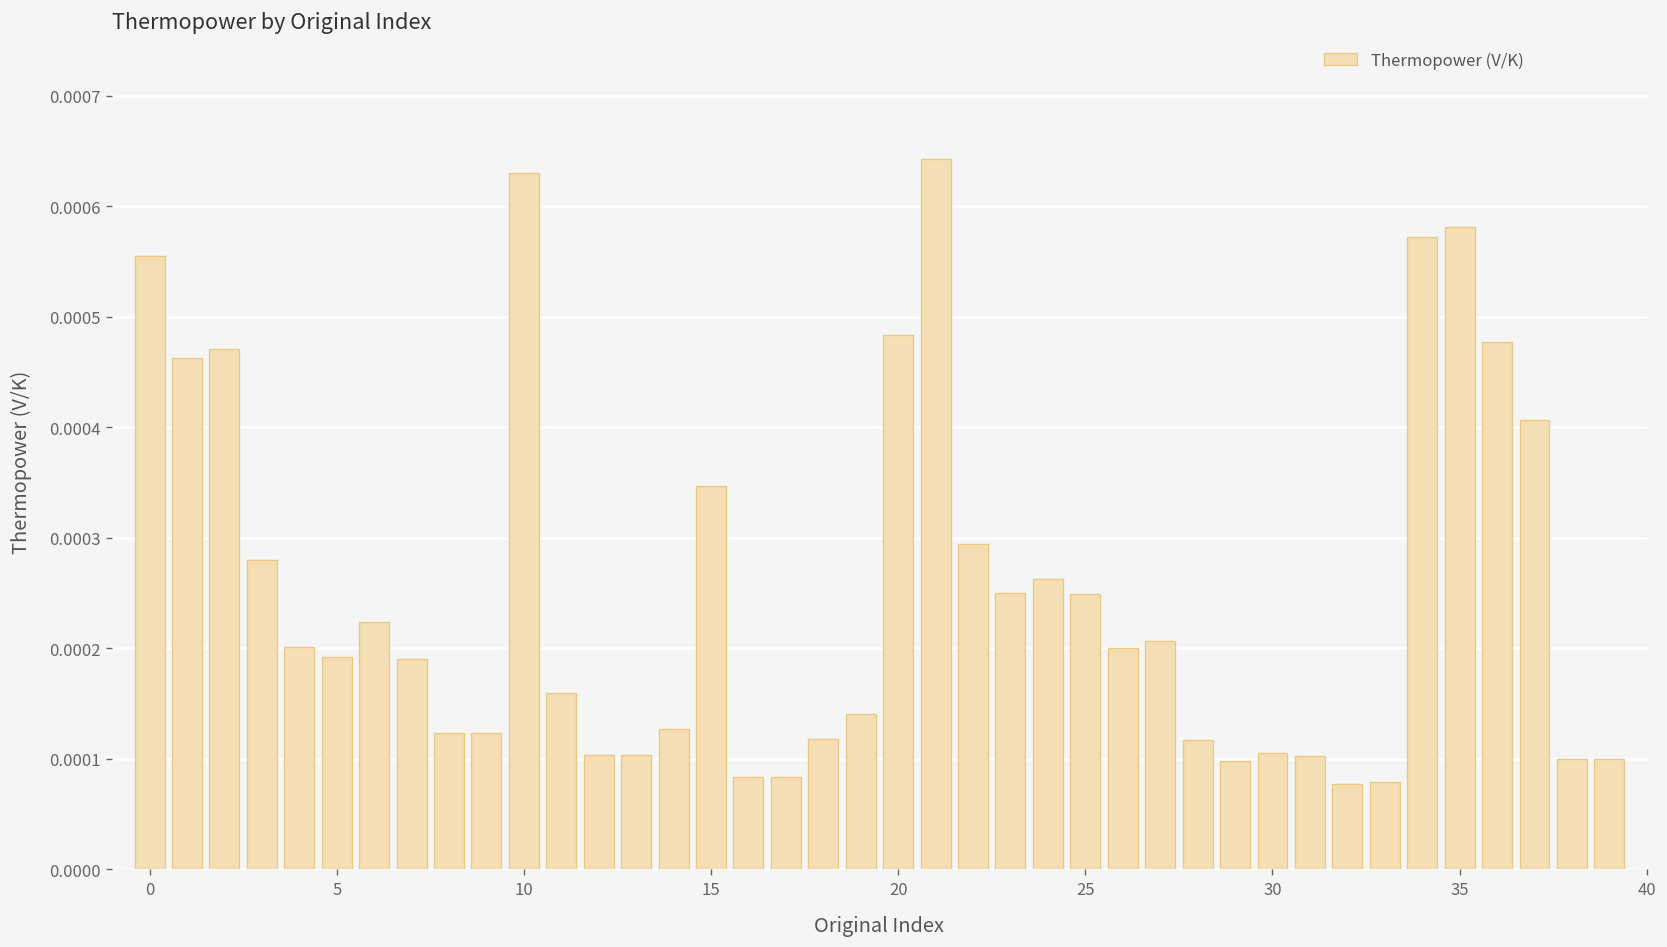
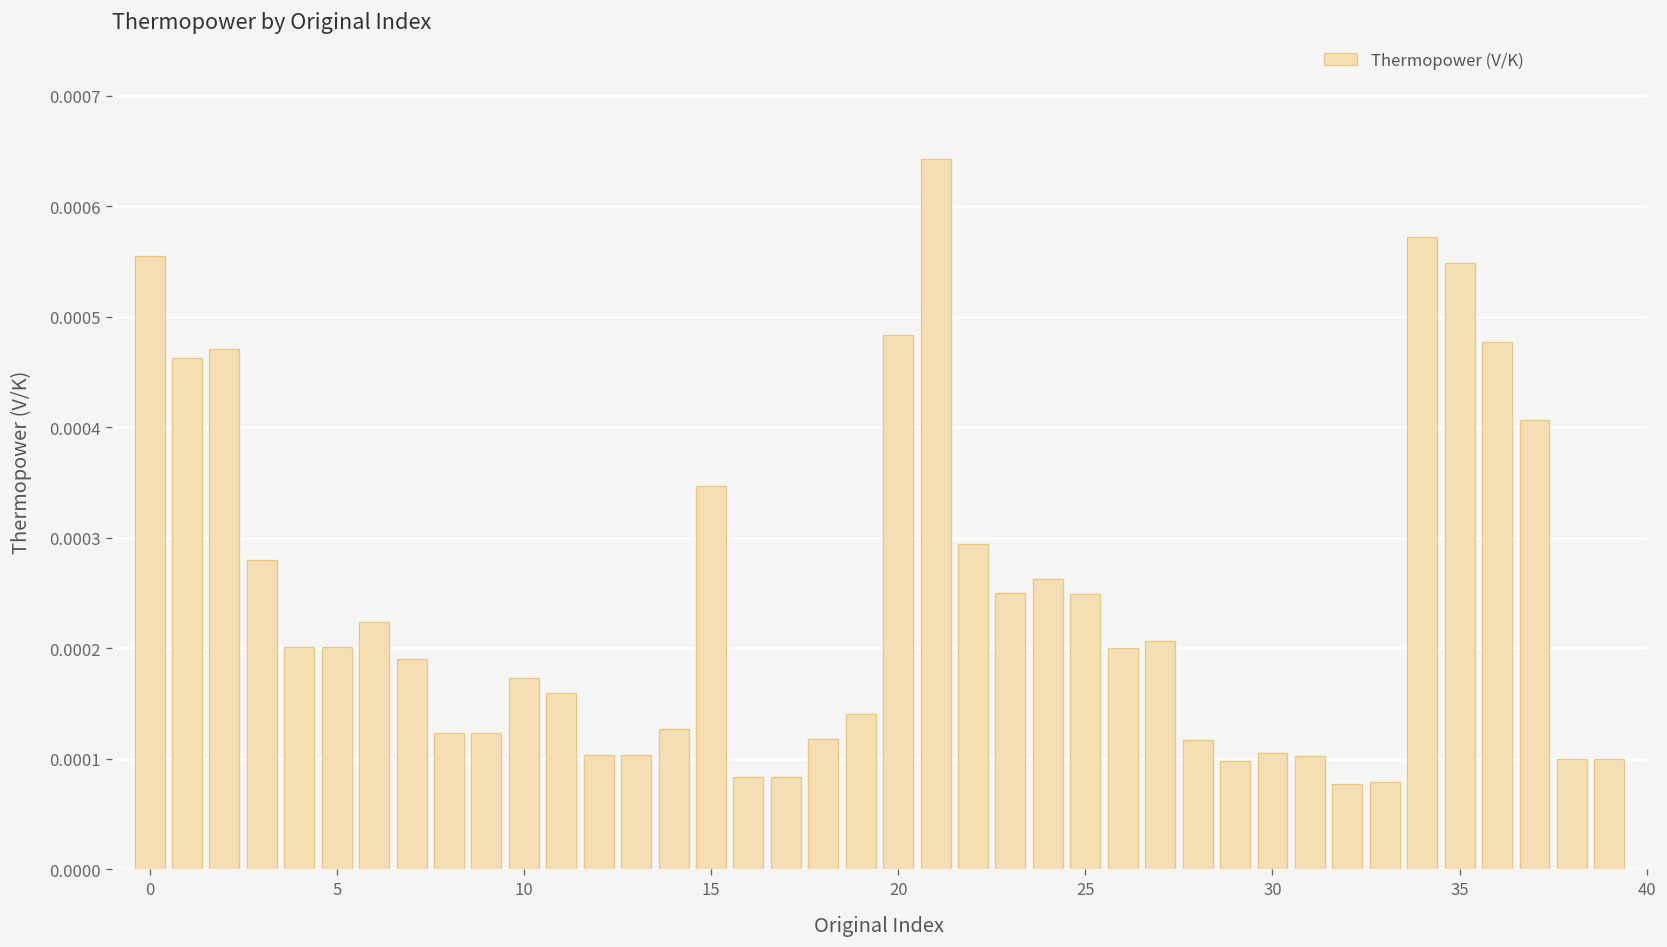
5: 0.00019 -> 0.00020
10: 0.00063 -> 0.00017
35: 0.00058 -> 0.00055
